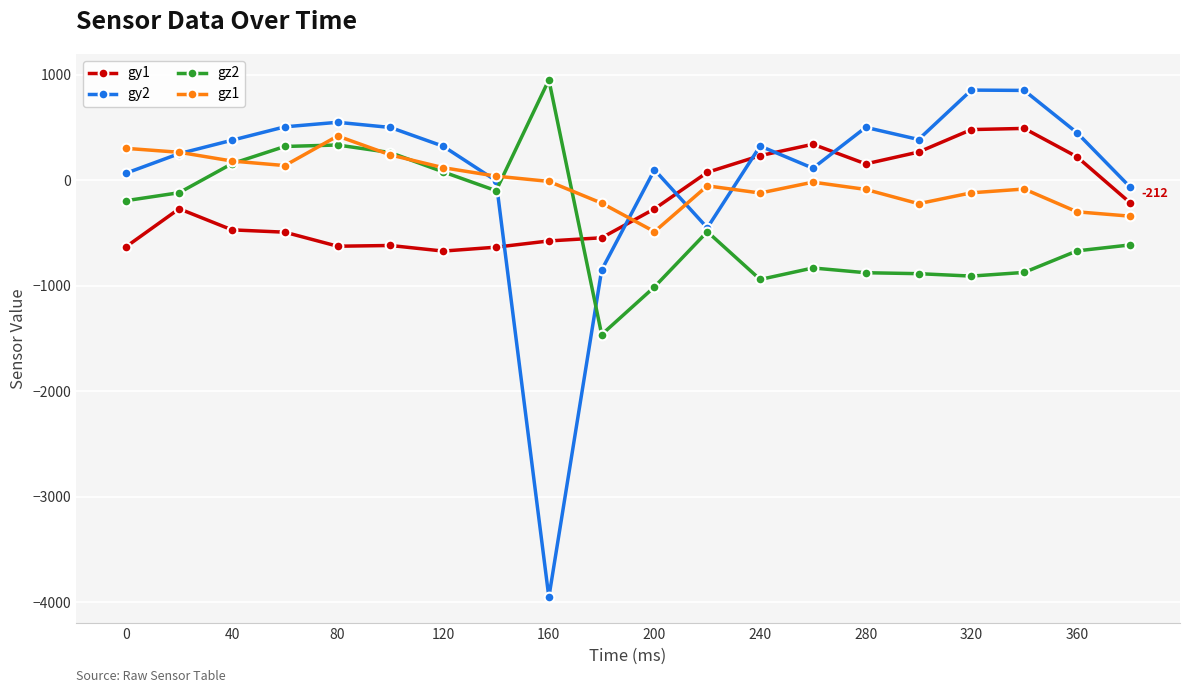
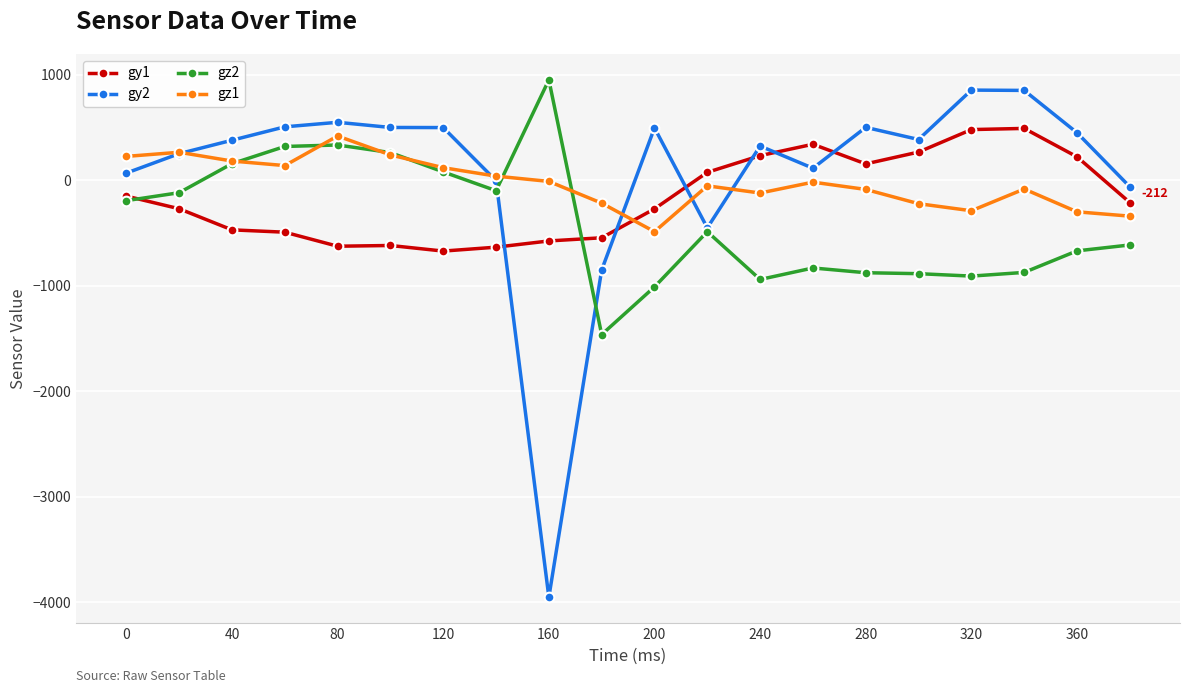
gy1, 0: -630 -> -150
gz1, 0: 300 -> 230
gy2, 120: 320 -> 500
gy2, 200: 100 -> 500
gz1, 320: -120 -> -290
